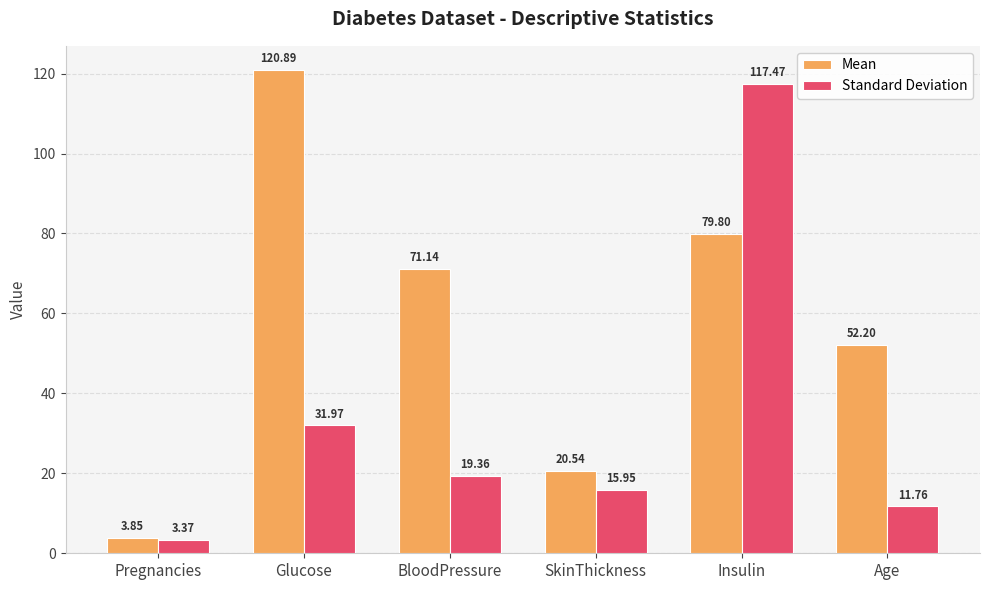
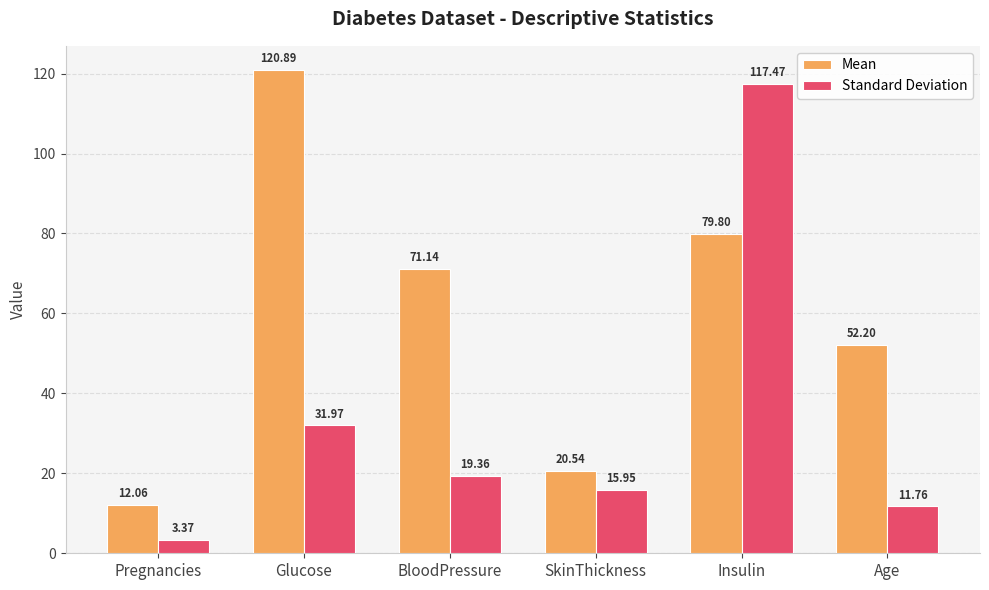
Mean, Pregnancies: 3.85 -> 12.06
